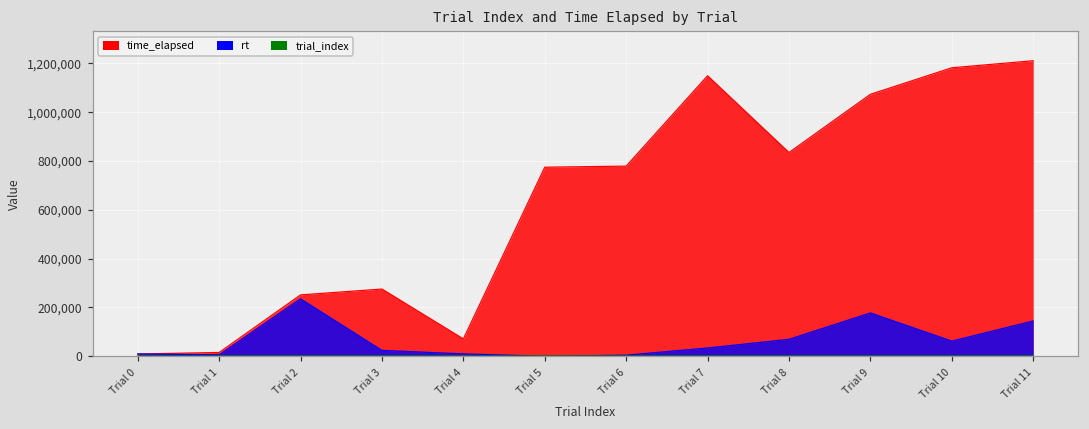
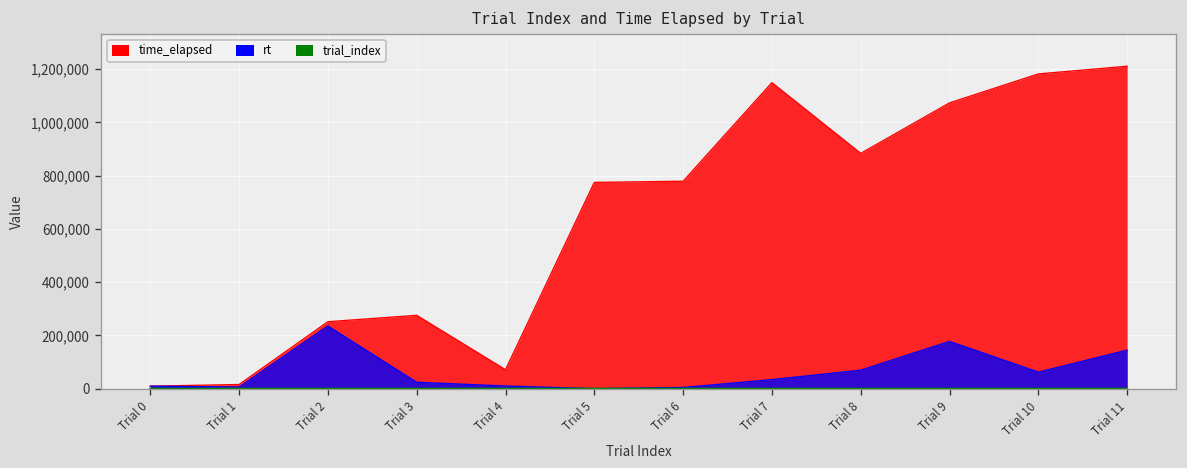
time_elapsed, Trial 8: 830,000 -> 880,000
